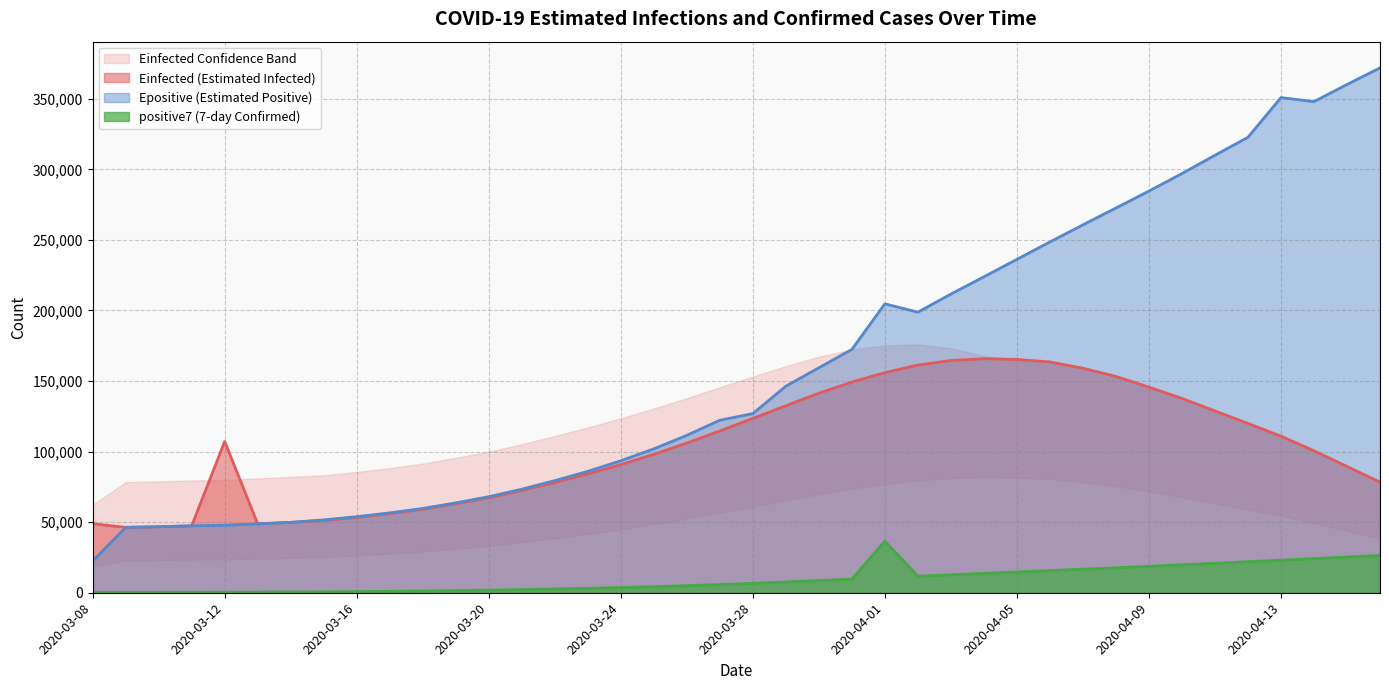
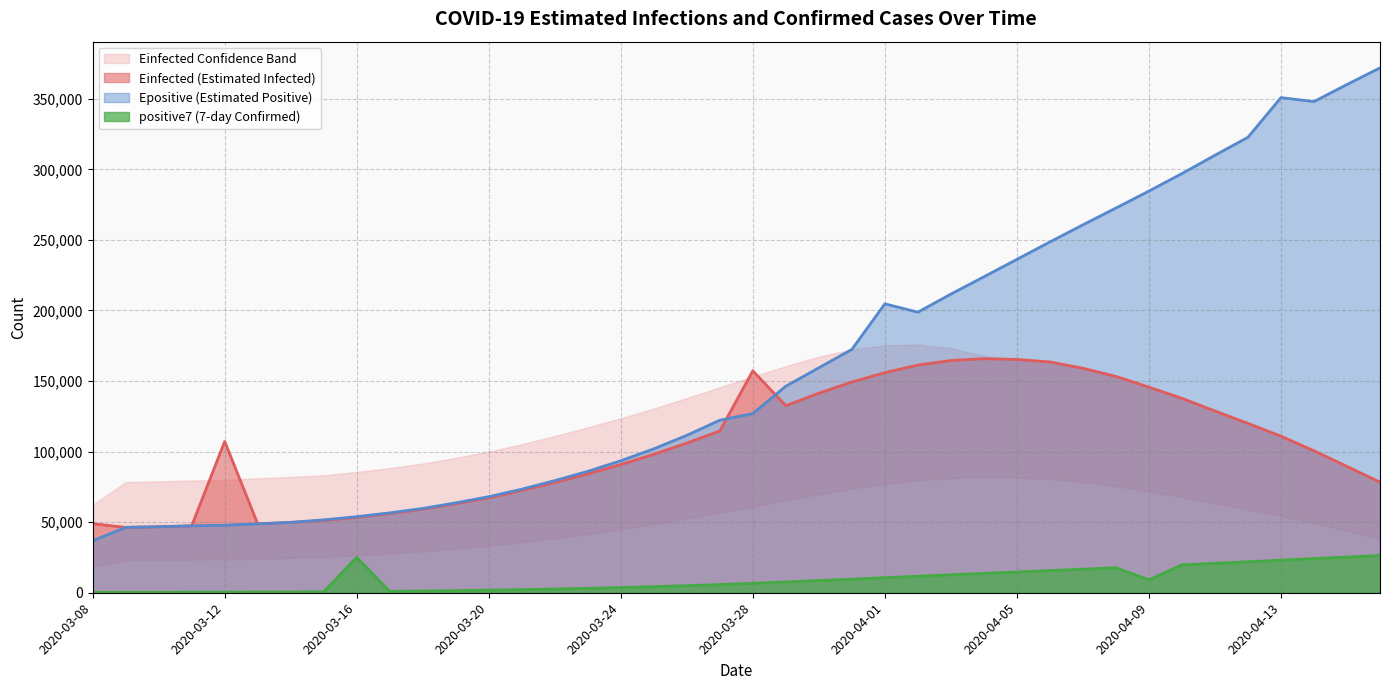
Epositive (Estimated Positive), 2020-03-08: 23,000 -> 37,000
positive7 (7-day Confirmed), 2020-03-16: 1,000 -> 25,000
Einfected (Estimated Infected), 2020-03-28: 124,000 -> 157,000
positive7 (7-day Confirmed), 2020-04-01: 36,000 -> 11,000
positive7 (7-day Confirmed), 2020-04-09: 19,000 -> 9,000
